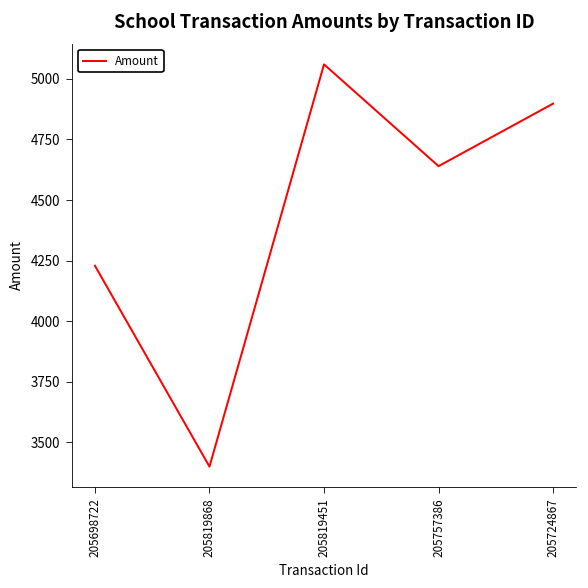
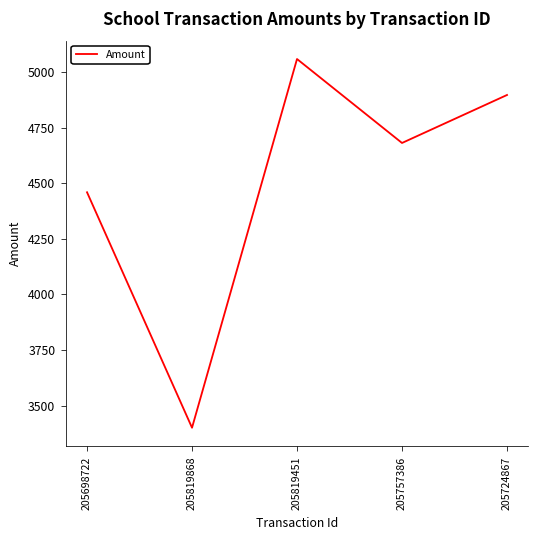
205698722: 4230 -> 4460
205757386: 4640 -> 4680
